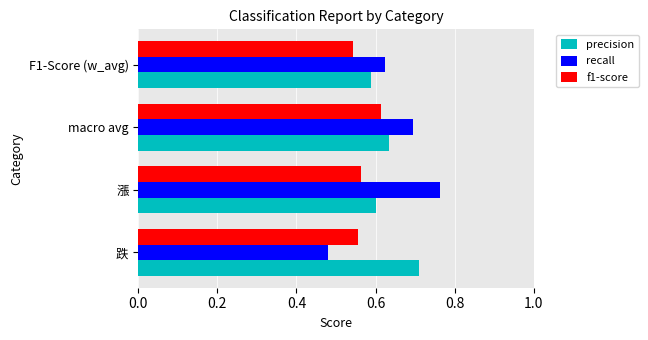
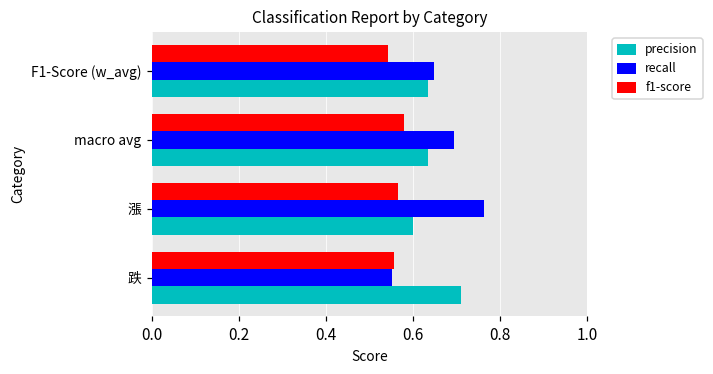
recall, F1-Score (w_avg): 0.62 -> 0.65
precision, F1-Score (w_avg): 0.59 -> 0.63
f1-score, macro avg: 0.61 -> 0.58
recall, 跌: 0.48 -> 0.55
